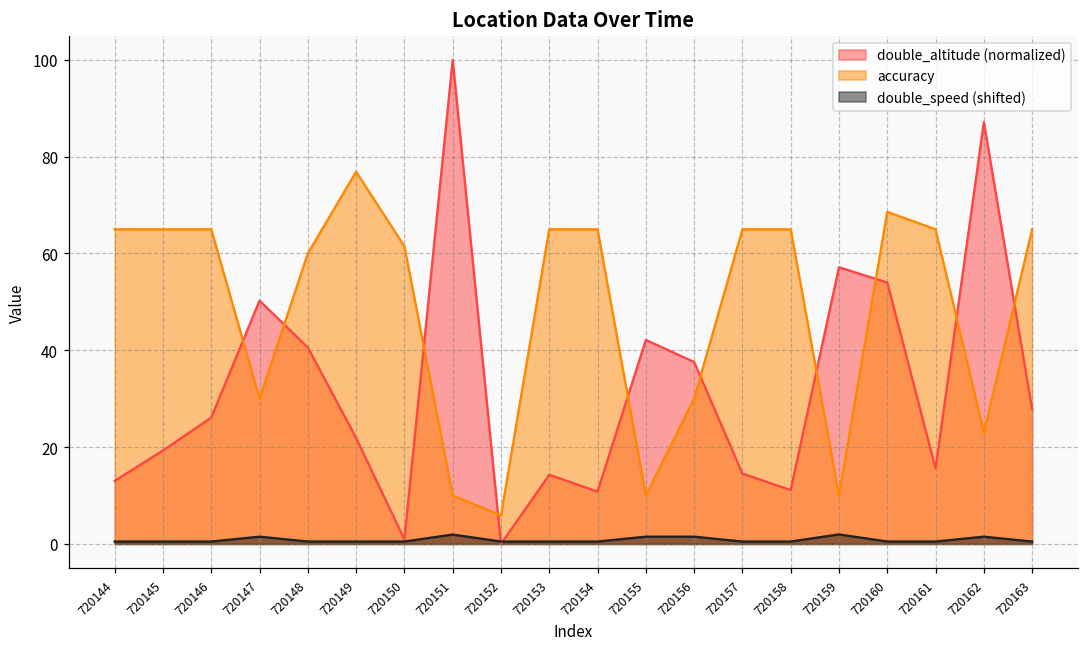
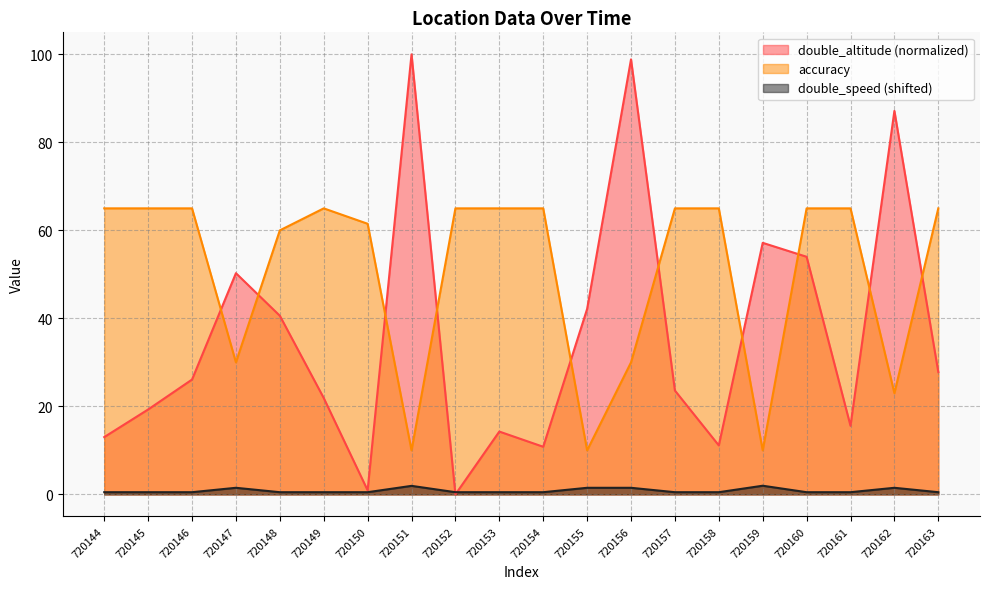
accuracy, 720149: 77 -> 65
accuracy, 720152: 6 -> 65
double_altitude (normalized), 720156: 38 -> 99
double_altitude (normalized), 720157: 15 -> 24
accuracy, 720160: 69 -> 65
